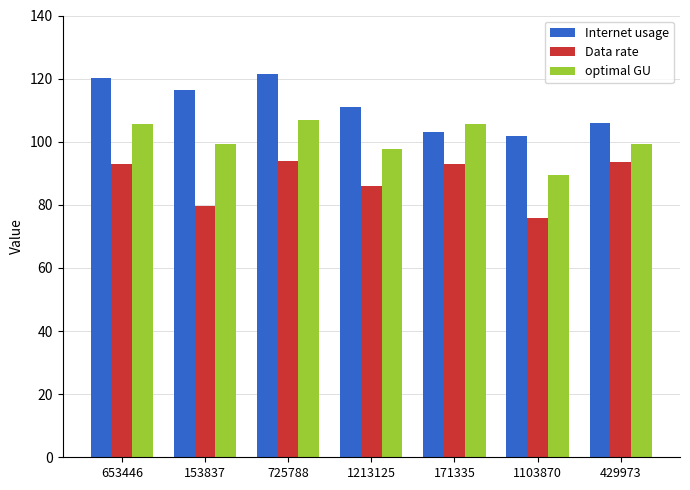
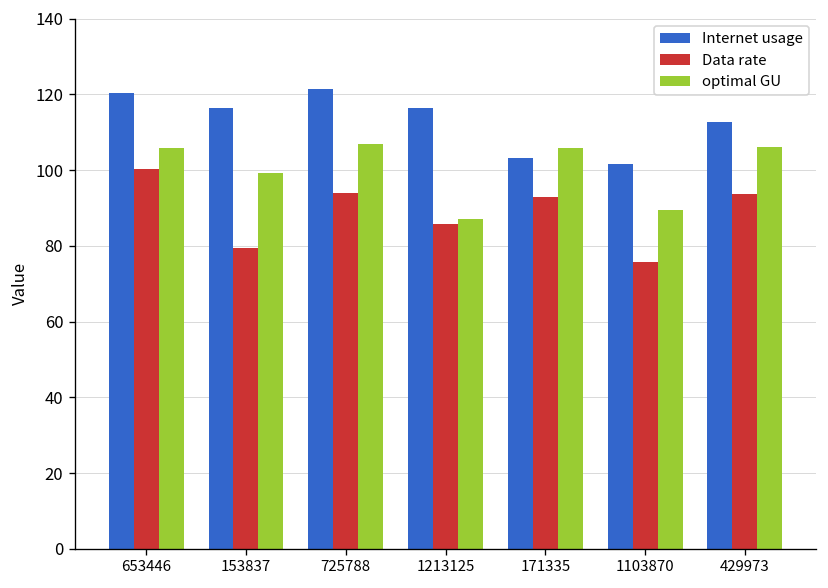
Data rate, 653446: 93 -> 100
Internet usage, 1213125: 111 -> 116
optimal GU, 1213125: 98 -> 87
Internet usage, 429973: 106 -> 113
optimal GU, 429973: 99 -> 106
